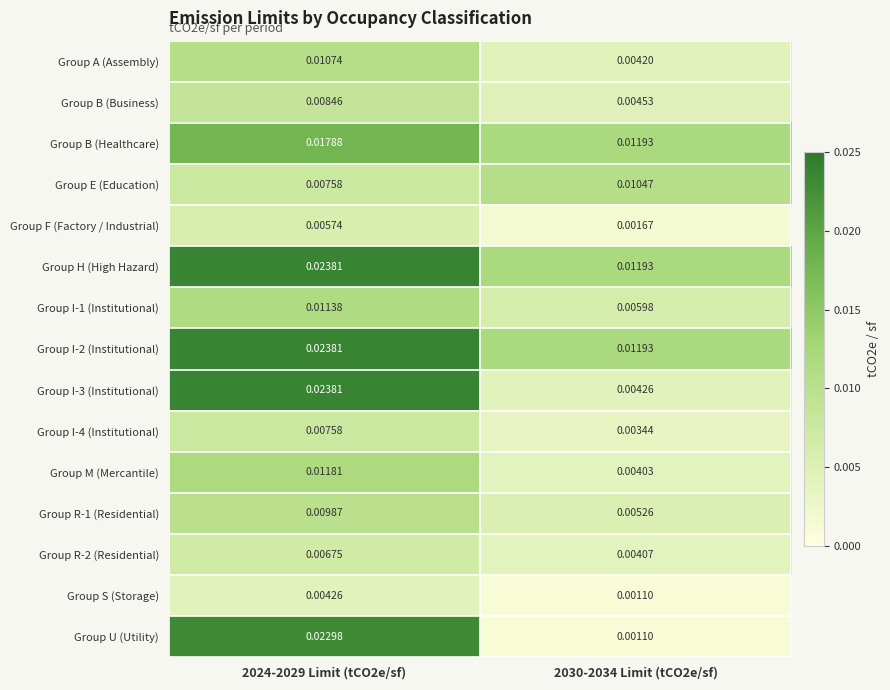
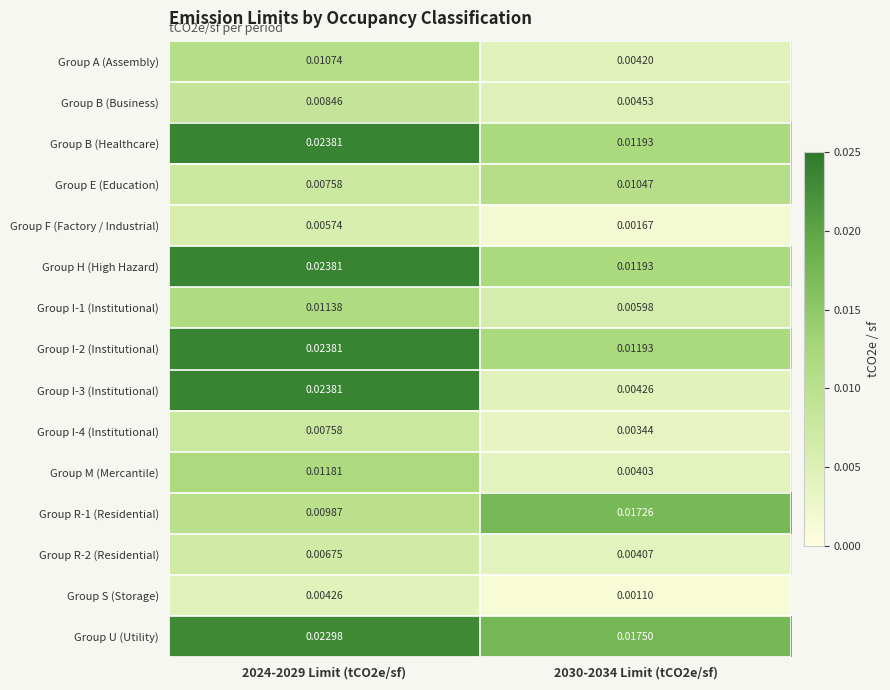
Group B (Healthcare), 2024-2029 Limit (tCO2e/sf): 0.01788 -> 0.02381
Group R-1 (Residential), 2030-2034 Limit (tCO2e/sf): 0.00526 -> 0.01726
Group U (Utility), 2030-2034 Limit (tCO2e/sf): 0.00110 -> 0.01750
